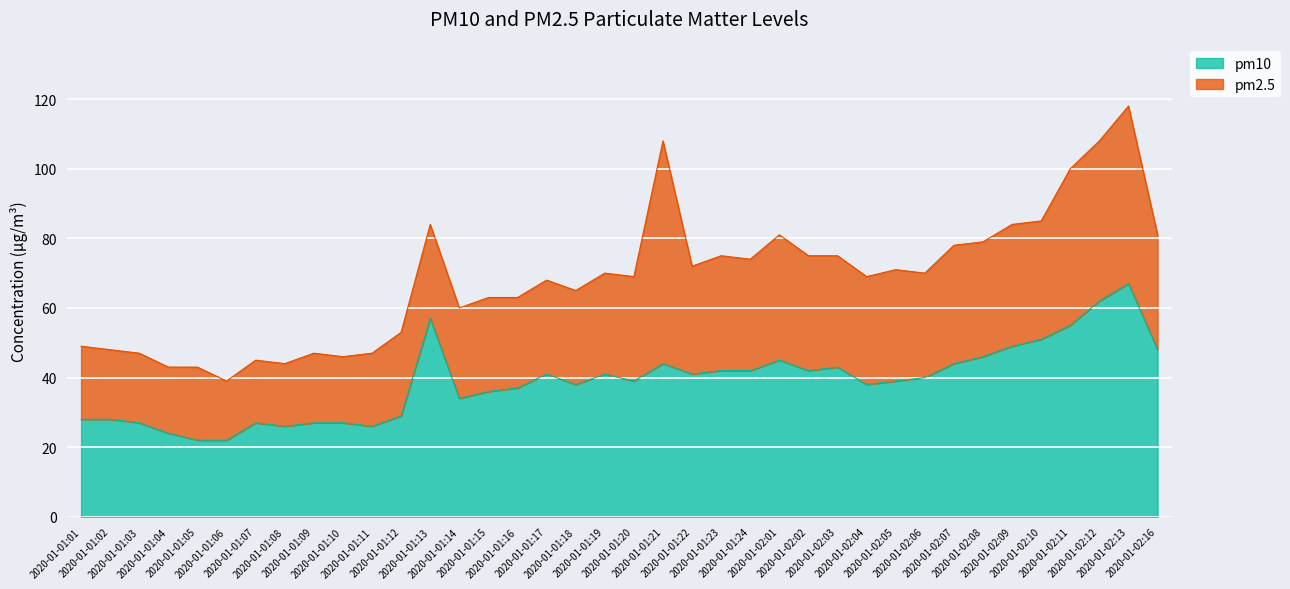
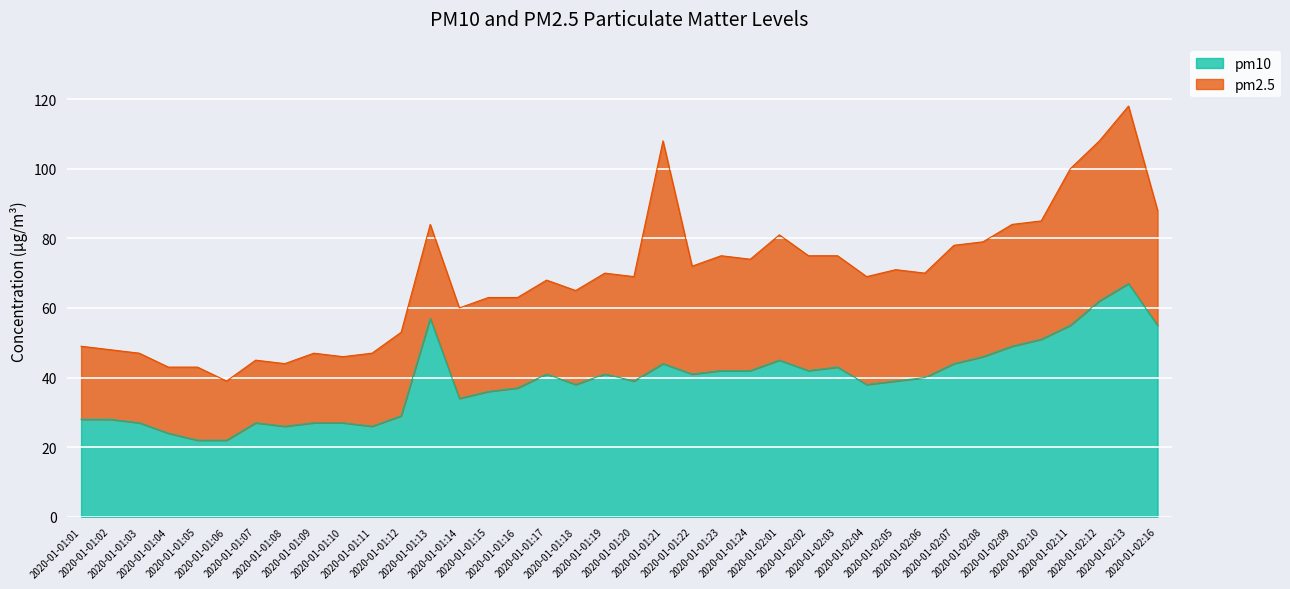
pm10, 2020-01-02:16: 48 -> 55
